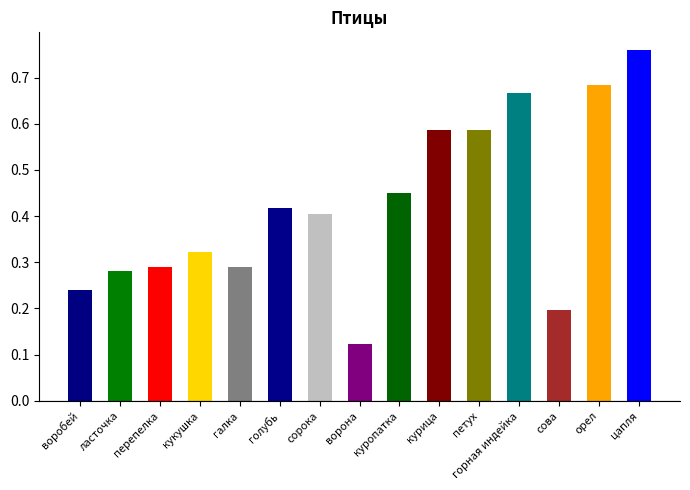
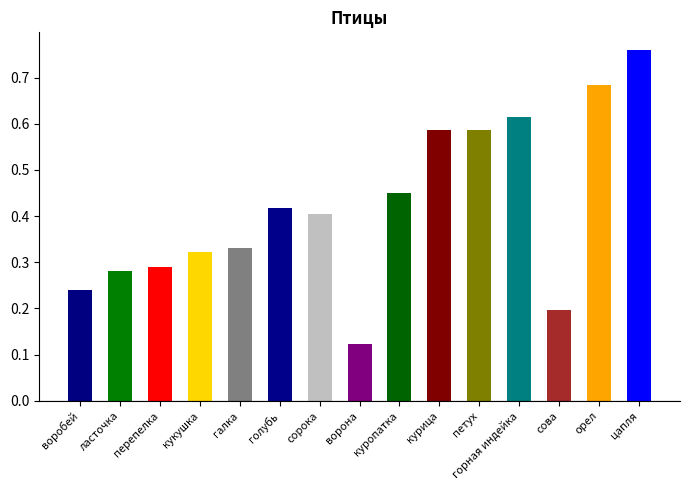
галка: 0.29 -> 0.33
горная индейка: 0.67 -> 0.61
